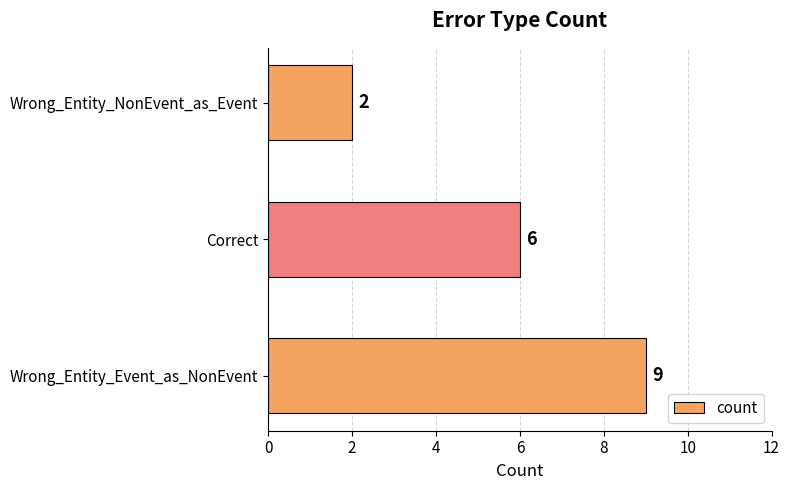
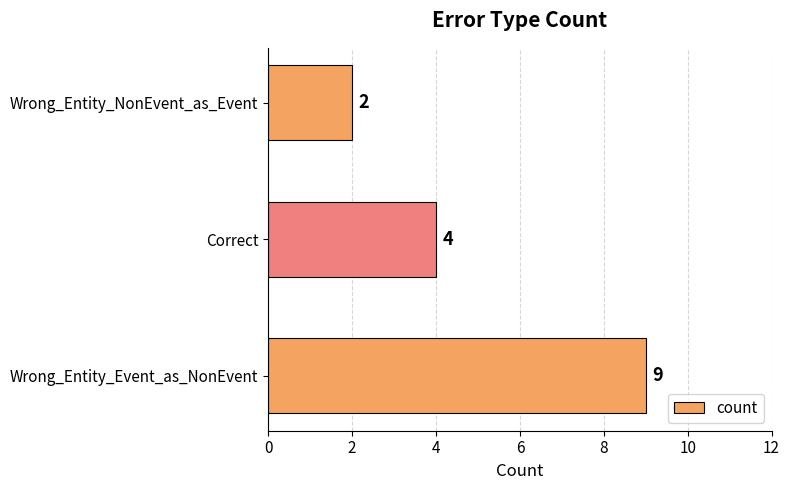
Correct: 6 -> 4
